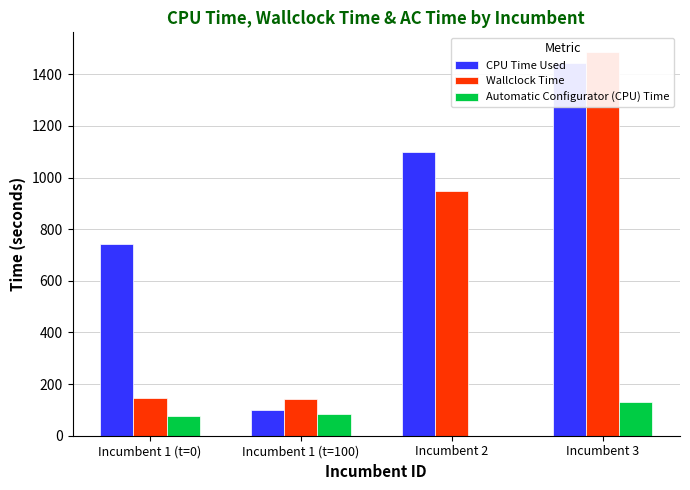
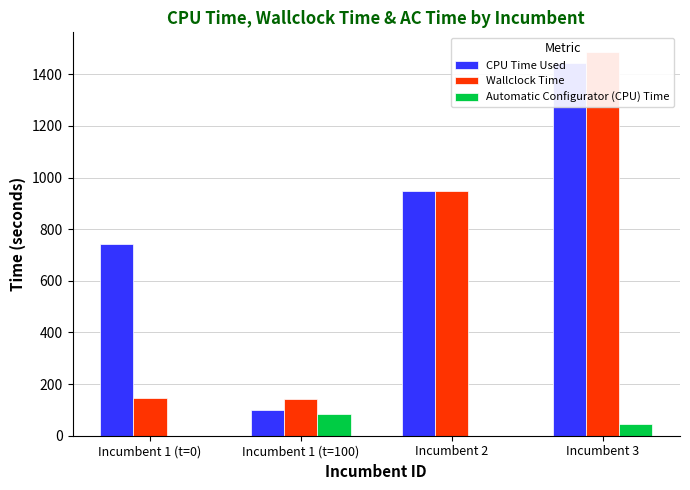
Automatic Configurator (CPU) Time, Incumbent 1 (t=0): 80 -> 0
CPU Time Used, Incumbent 2: 1100 -> 950
Automatic Configurator (CPU) Time, Incumbent 3: 130 -> 50
